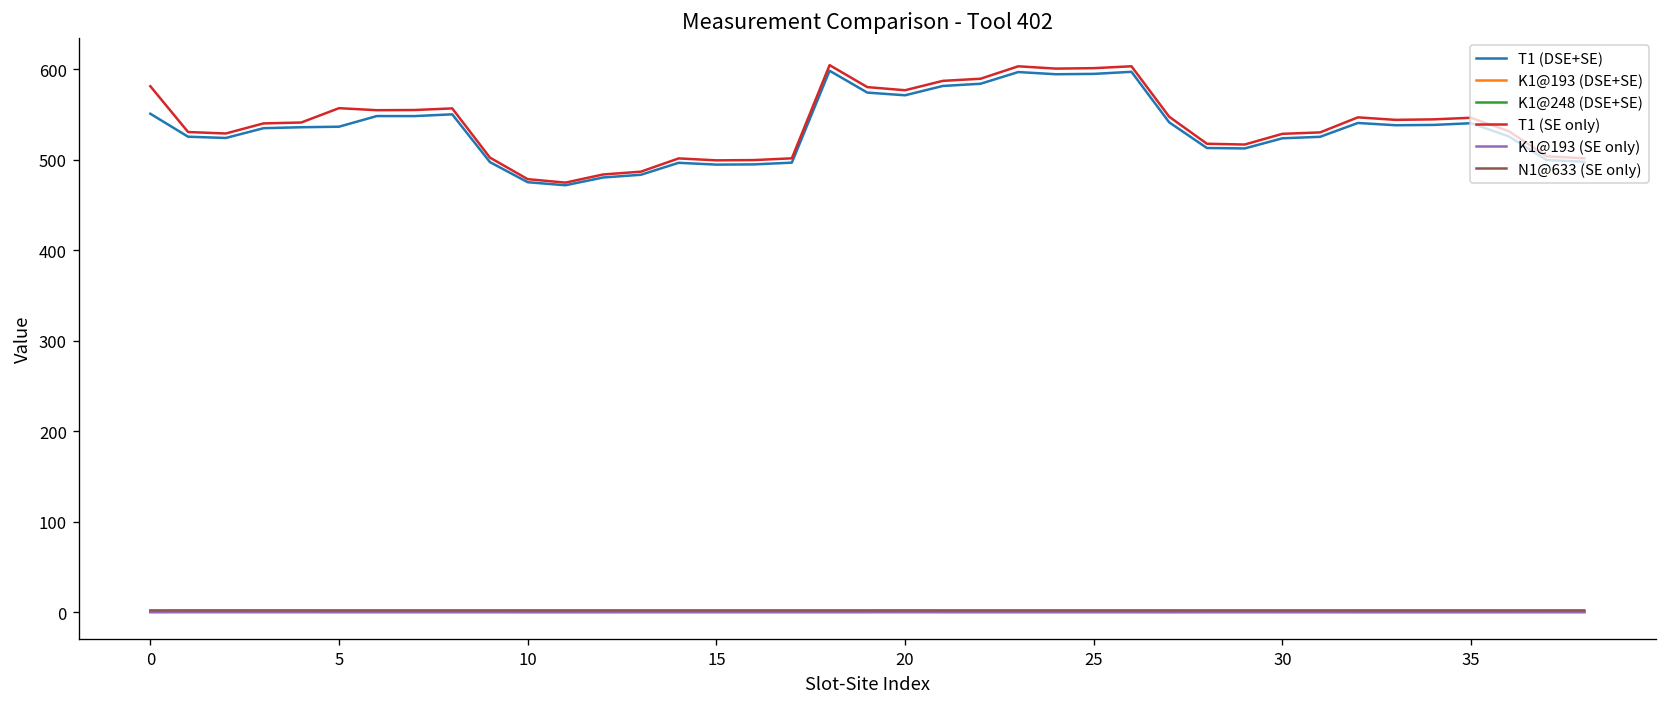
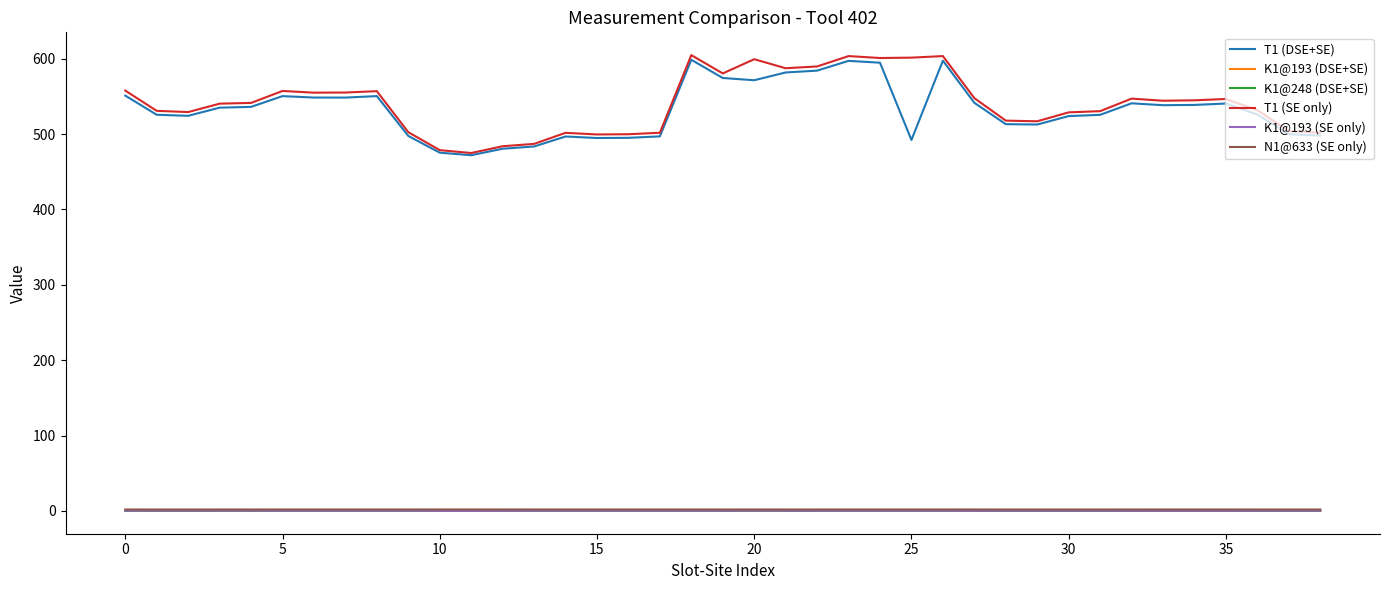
T1 (SE only), 0: 580 -> 560
T1 (DSE+SE), 5: 540 -> 550
T1 (SE only), 20: 580 -> 600
T1 (DSE+SE), 25: 590 -> 490
